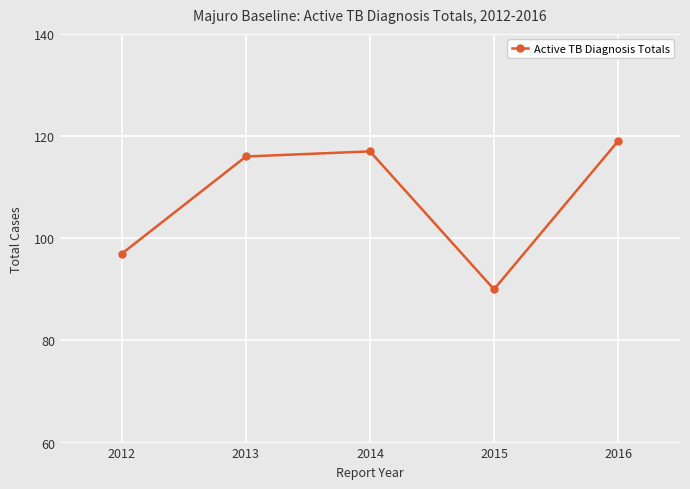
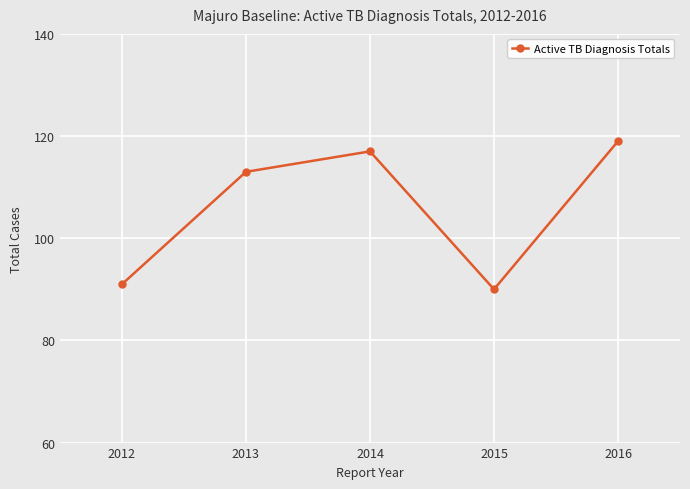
2012: 97 -> 91
2013: 116 -> 113
